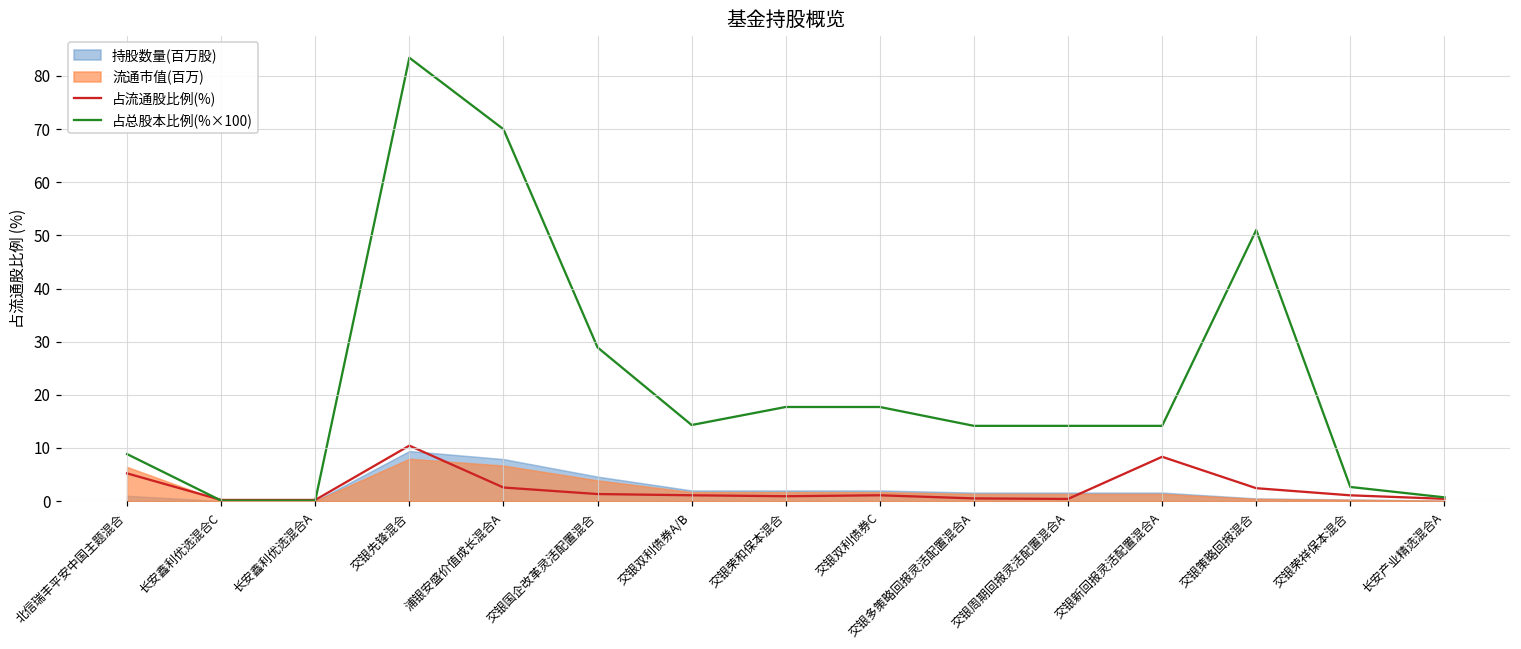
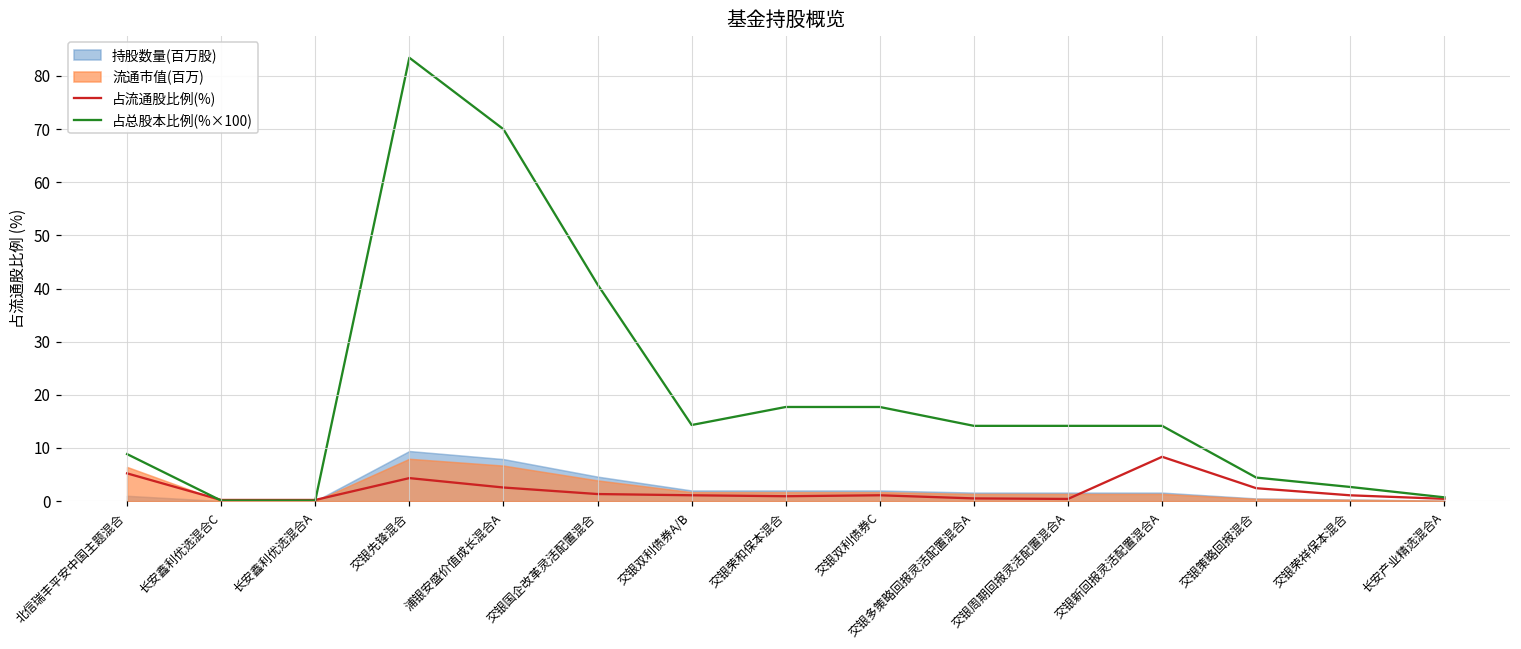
占流通股比例(%), 交银先锋混合: 10 -> 4
占总股本比例(%×100), 交银国企改革灵活配置混合: 29 -> 41
占总股本比例(%×100), 交银策略回报混合: 51 -> 4
